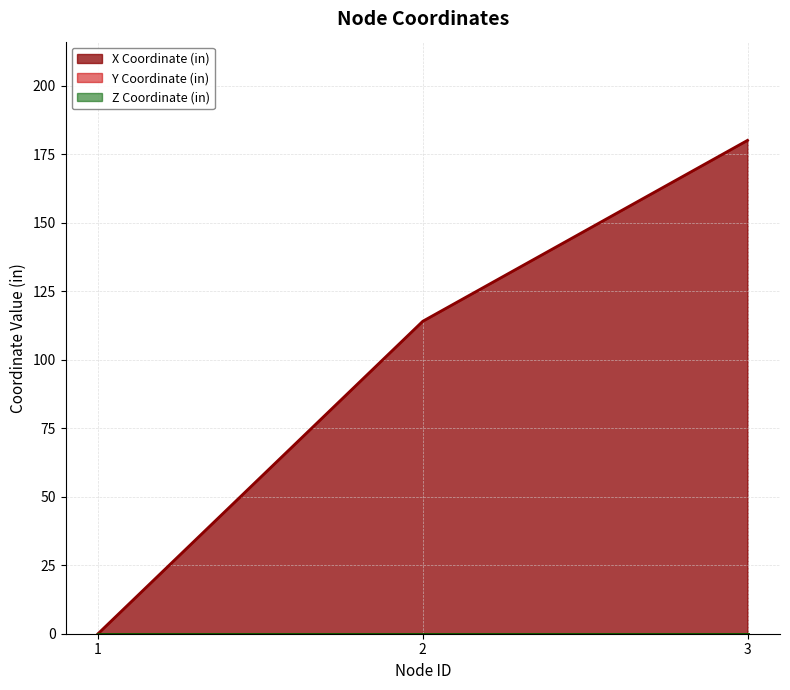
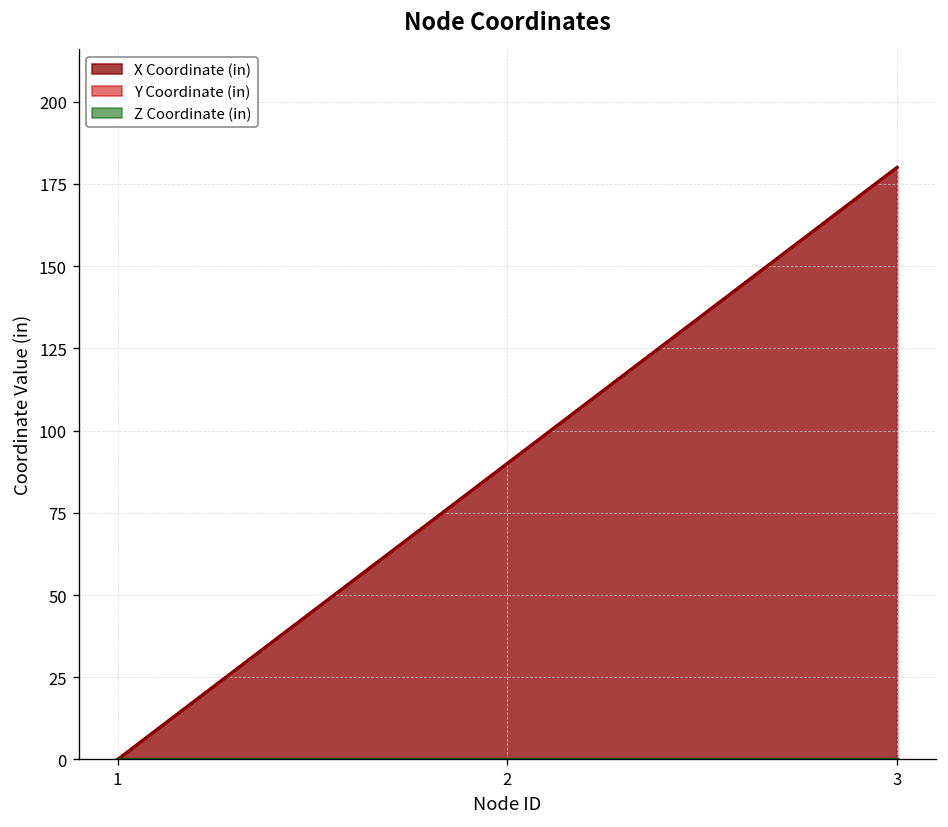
X Coordinate (in), 2: 114 -> 90
